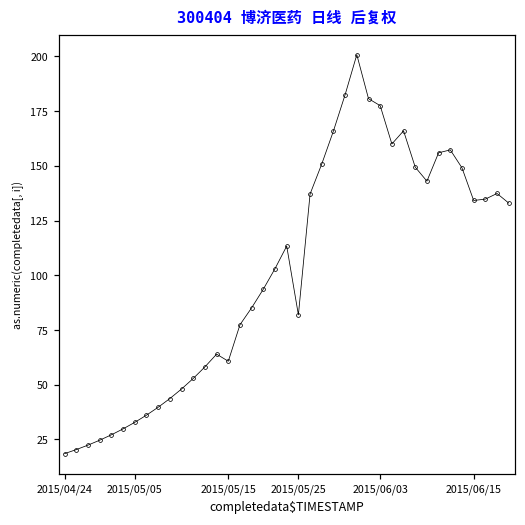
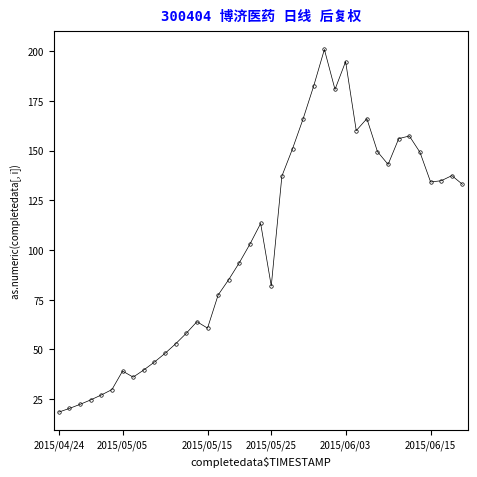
2015/05/05: 33 -> 39
2015/06/03: 178 -> 195
